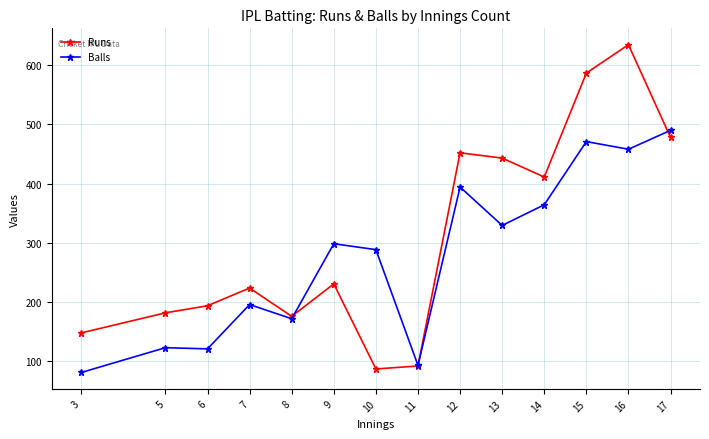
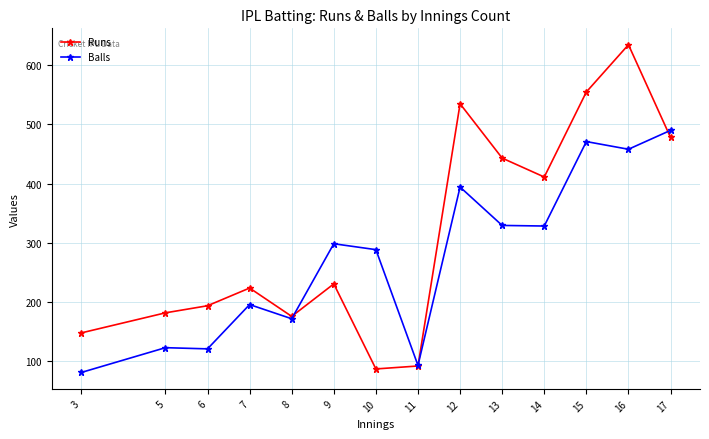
Runs, 12: 450 -> 540
Balls, 14: 360 -> 330
Runs, 15: 590 -> 560
